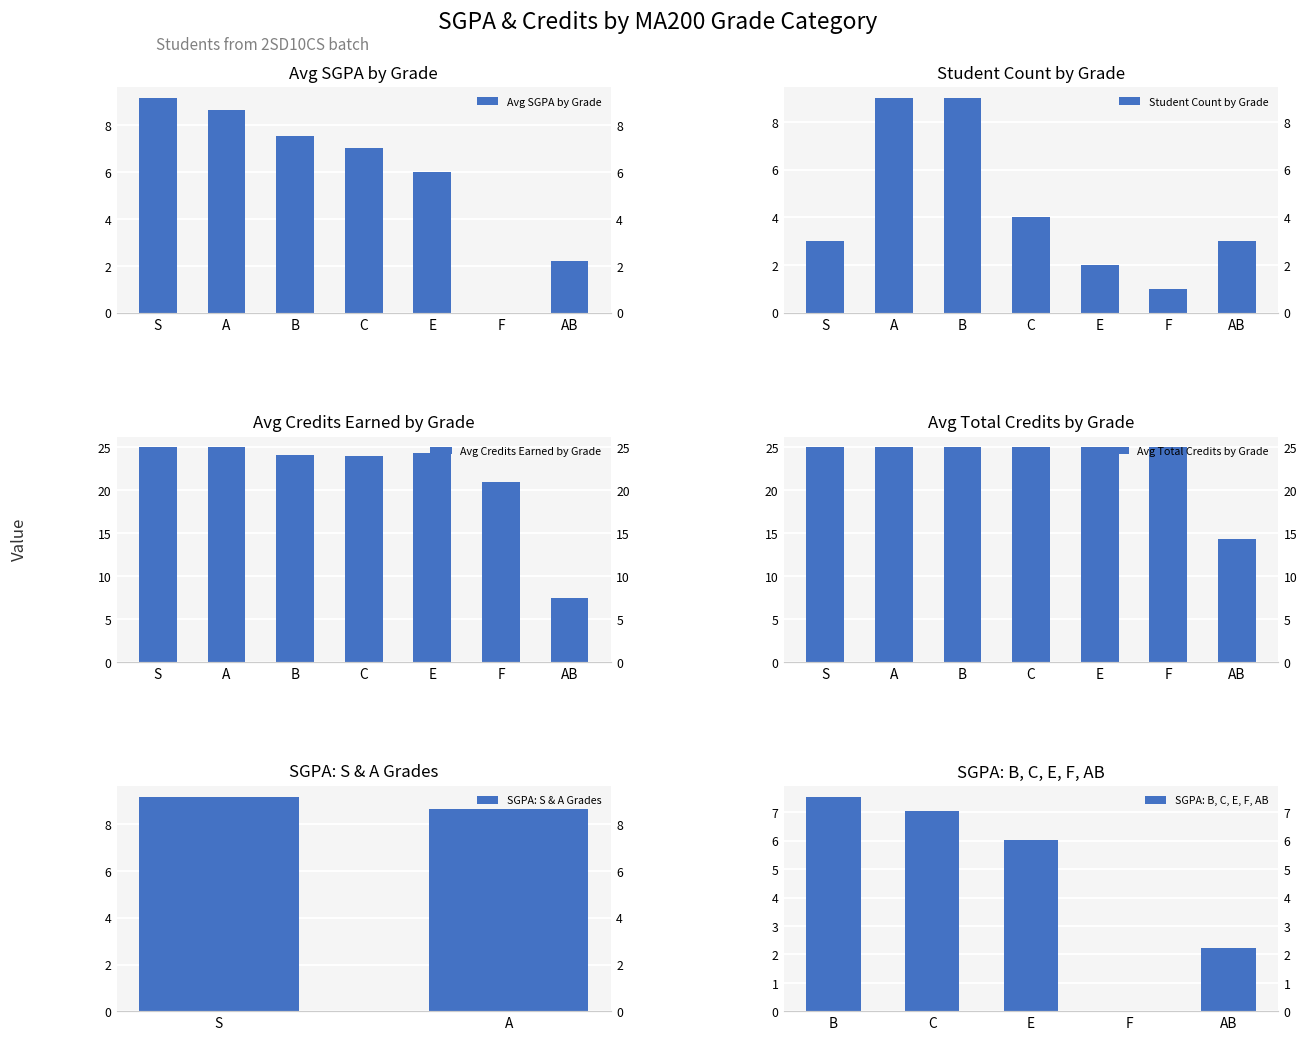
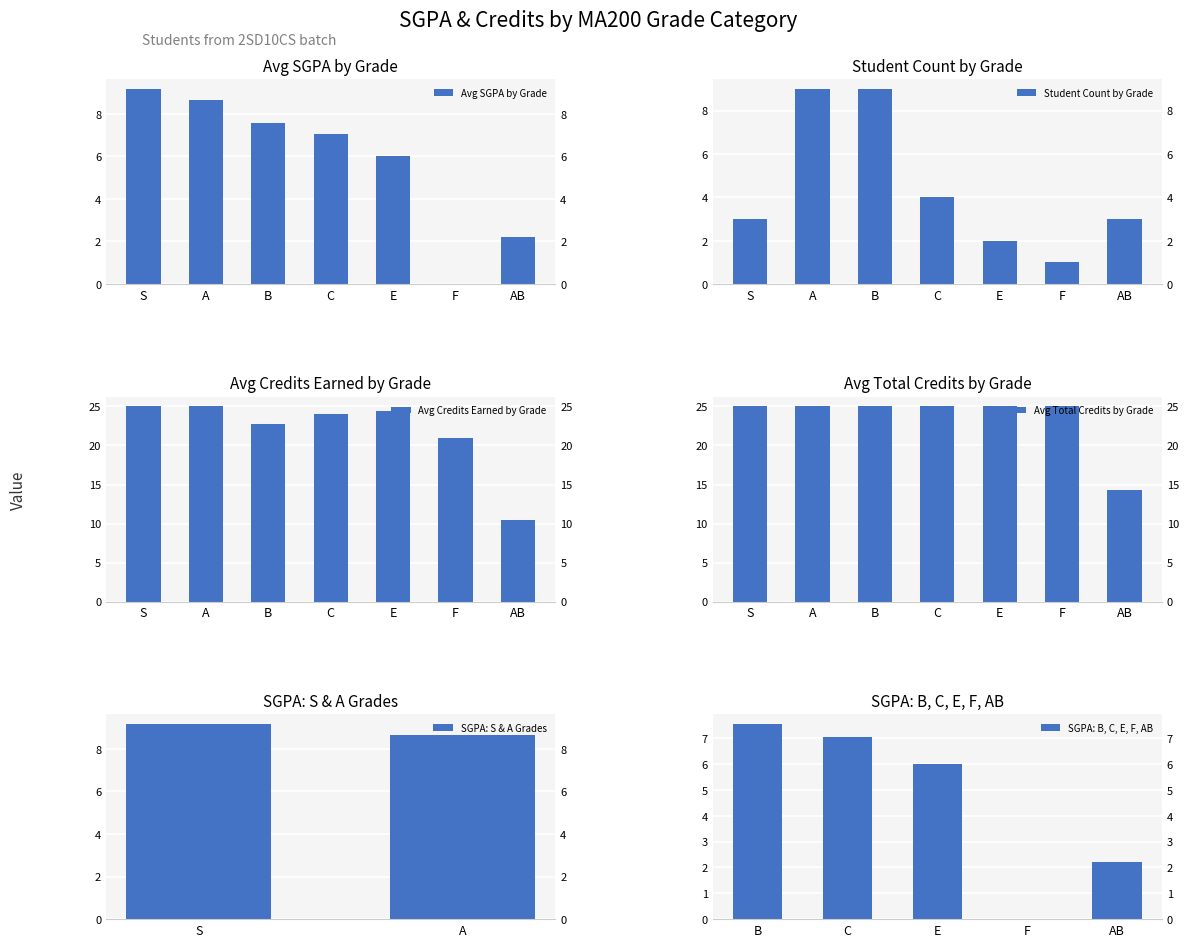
Avg Credits Earned by Grade, B: 24 -> 23
Avg Credits Earned by Grade, AB: 8 -> 10
